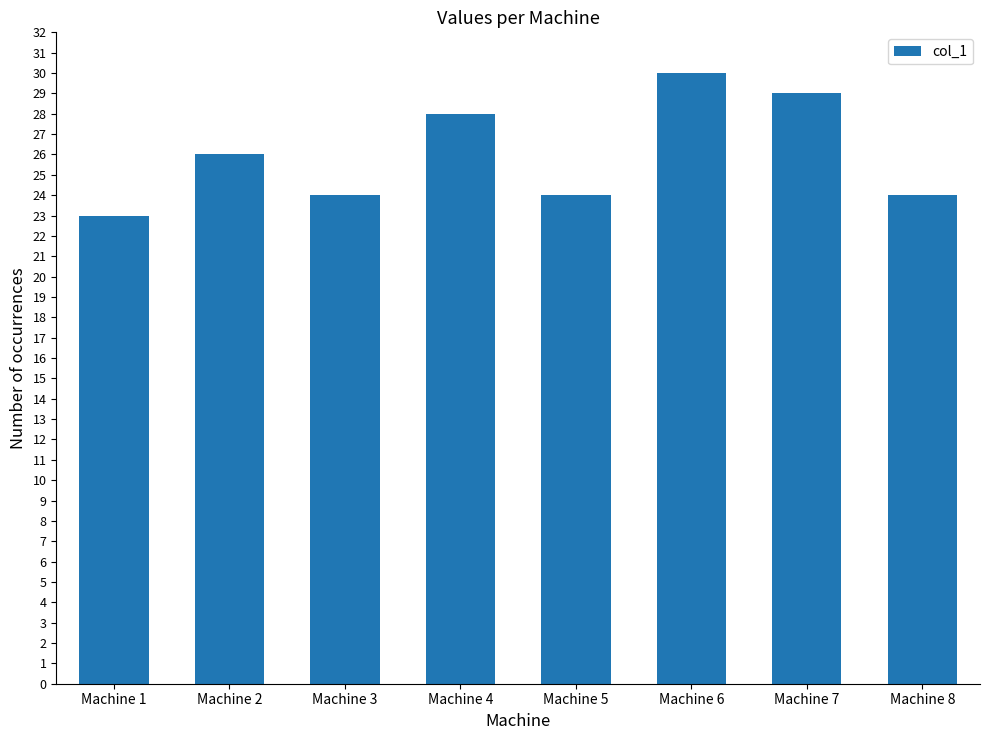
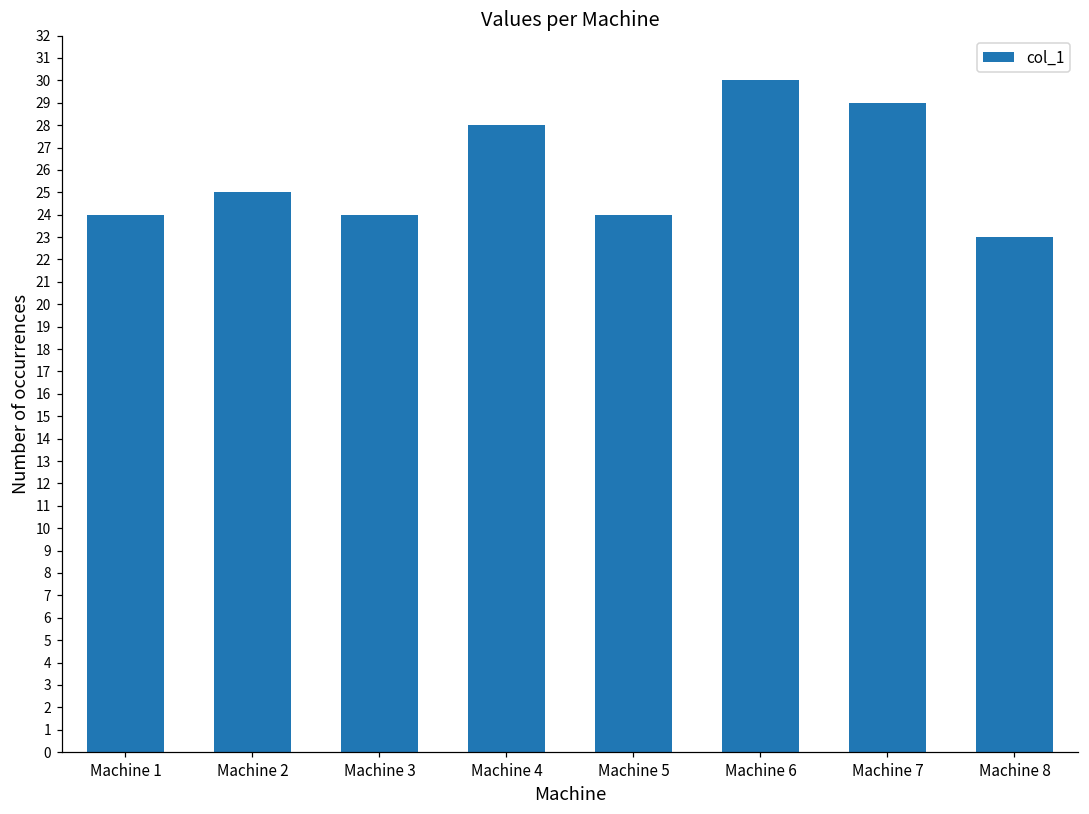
Machine 1: 23 -> 24
Machine 2: 26 -> 25
Machine 8: 24 -> 23
